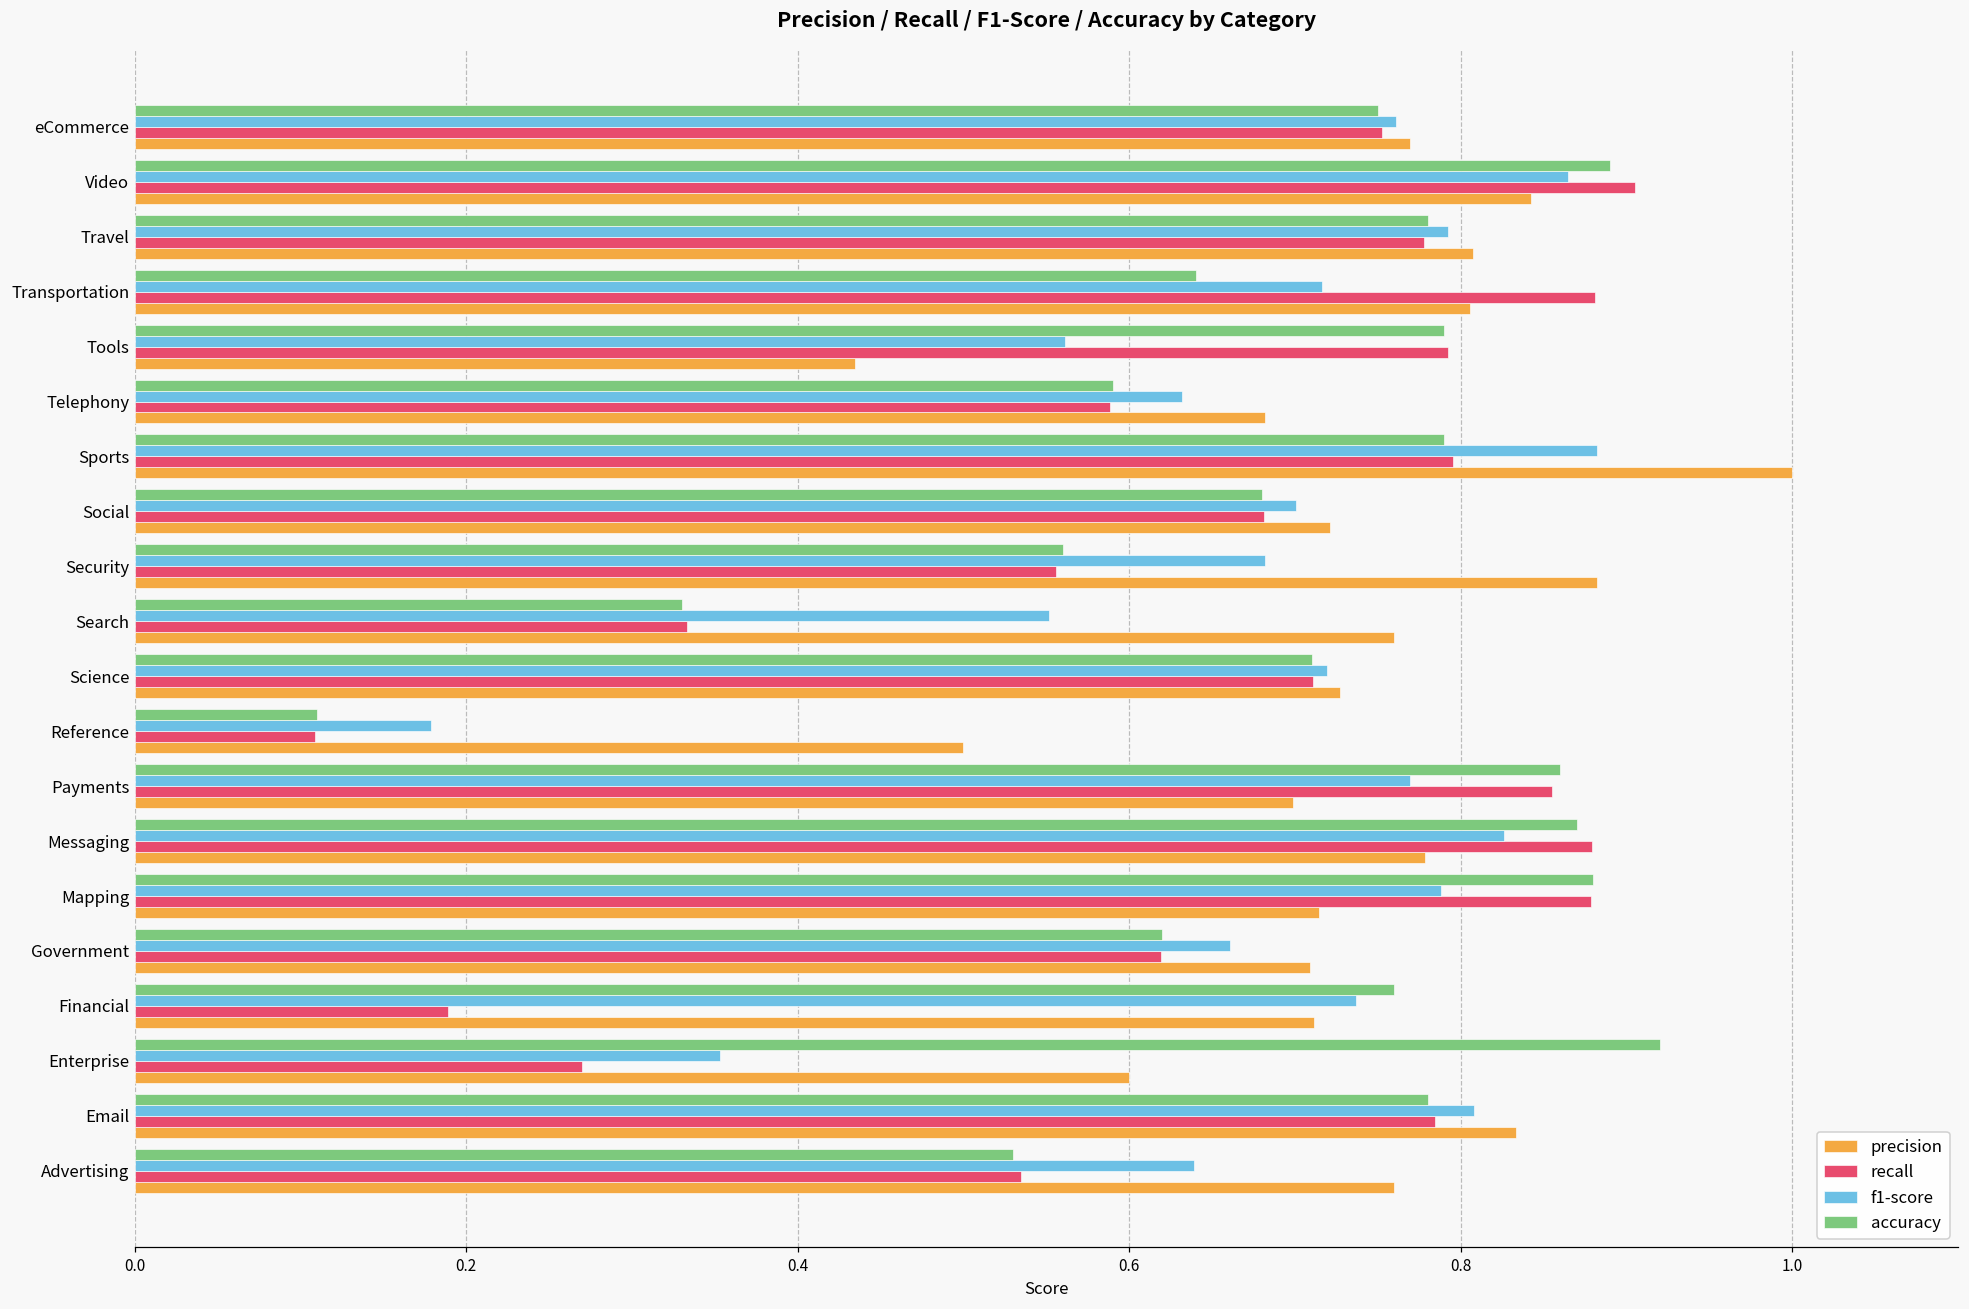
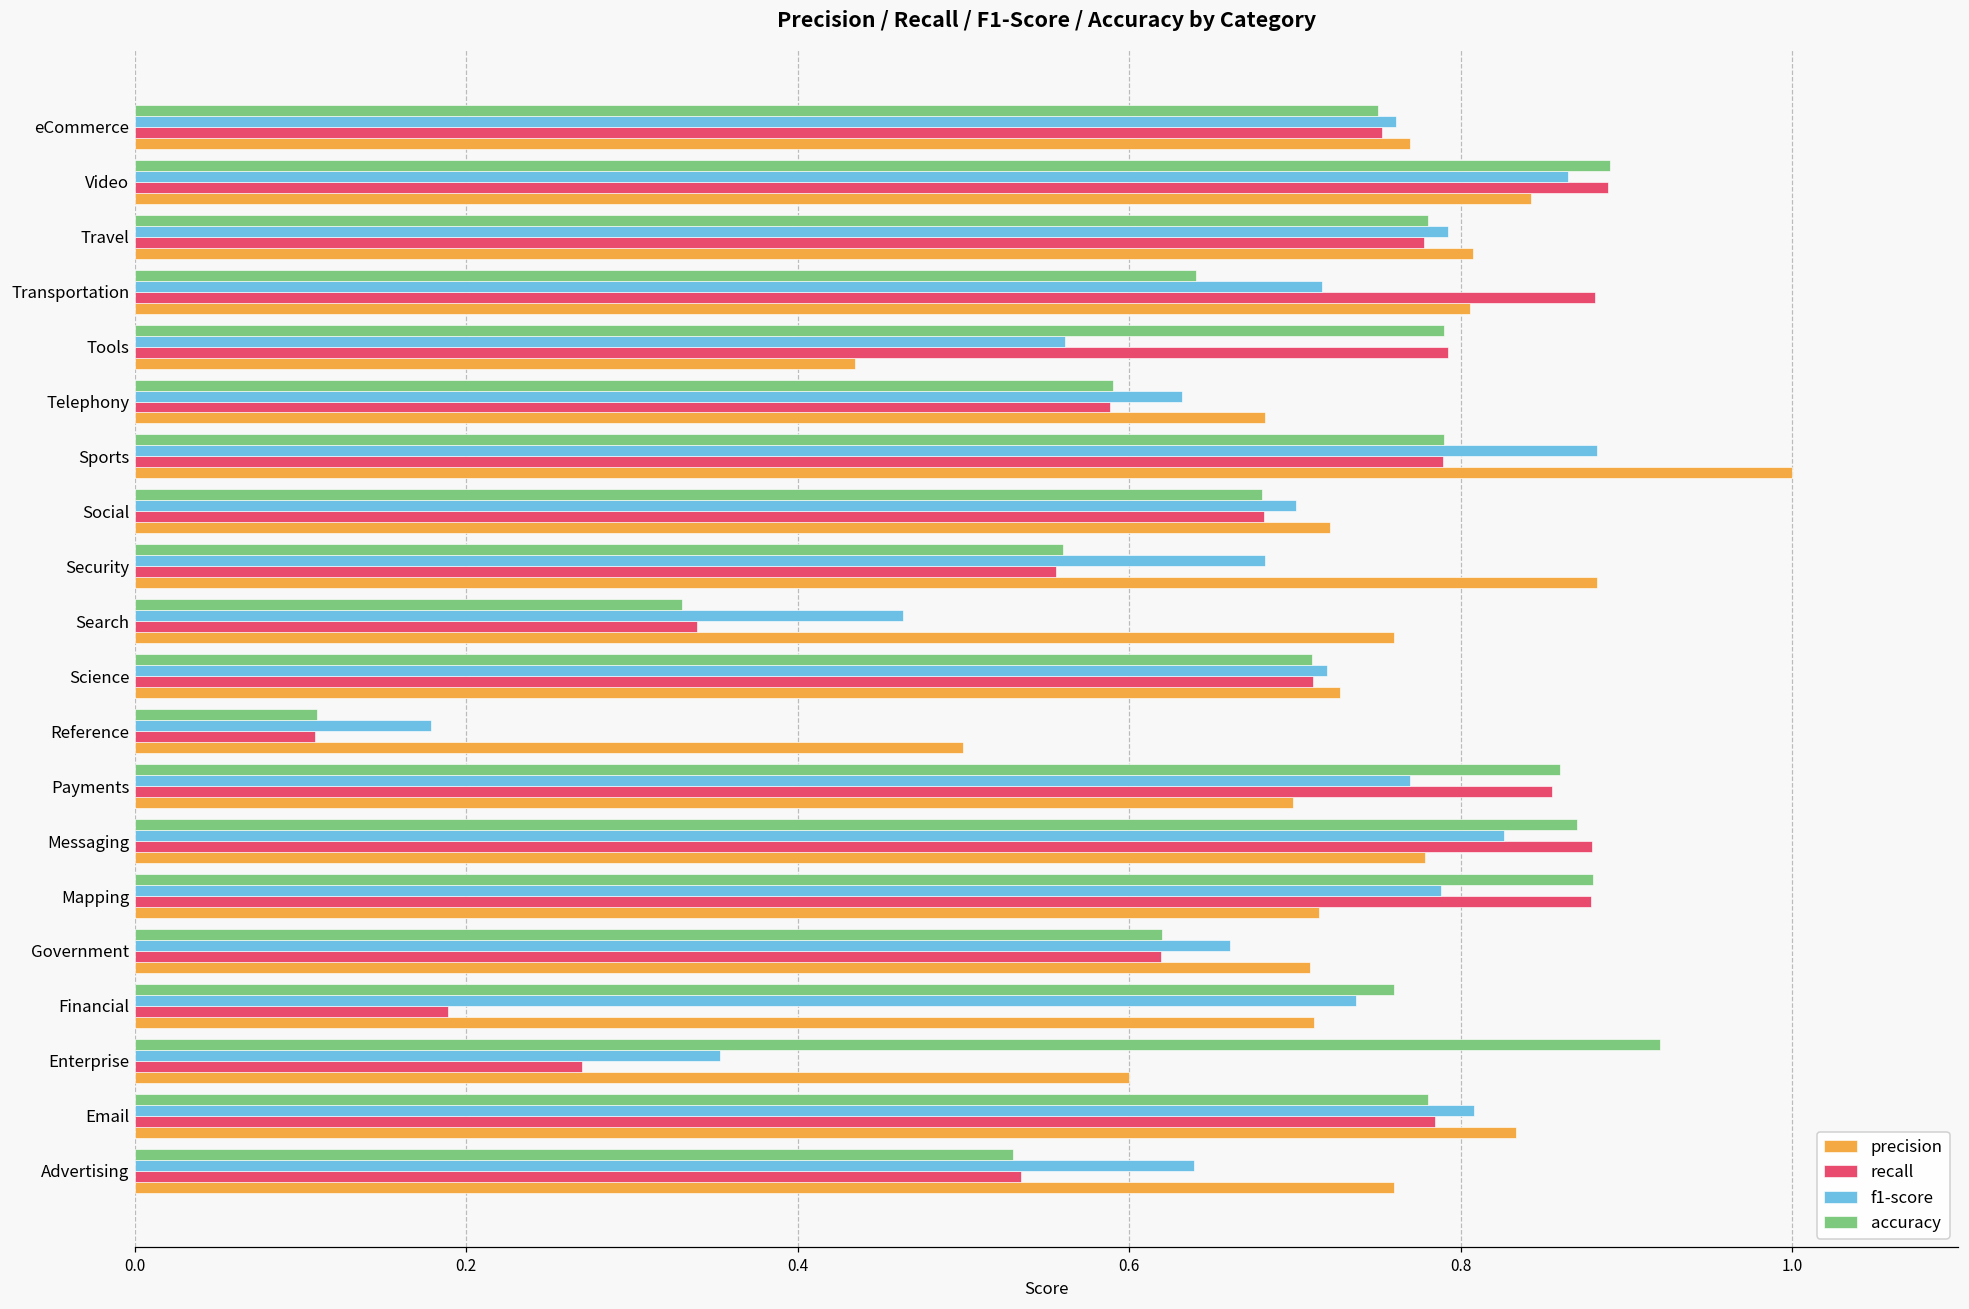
recall, Video: 0.905 -> 0.889
recall, Sports: 0.795 -> 0.789
f1-score, Search: 0.552 -> 0.463
recall, Search: 0.333 -> 0.339
